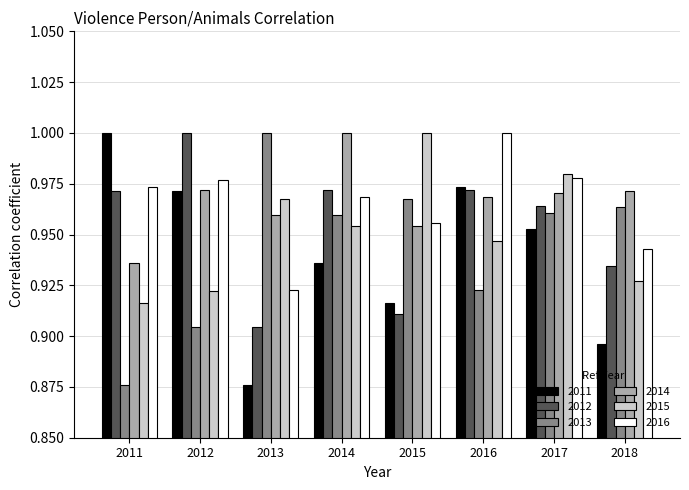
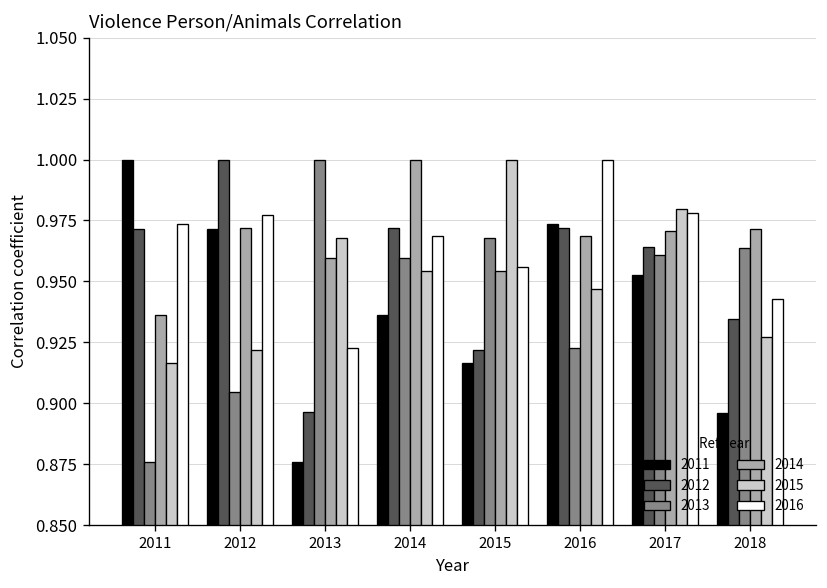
2012, 2013: 0.905 -> 0.897
2012, 2015: 0.911 -> 0.922
